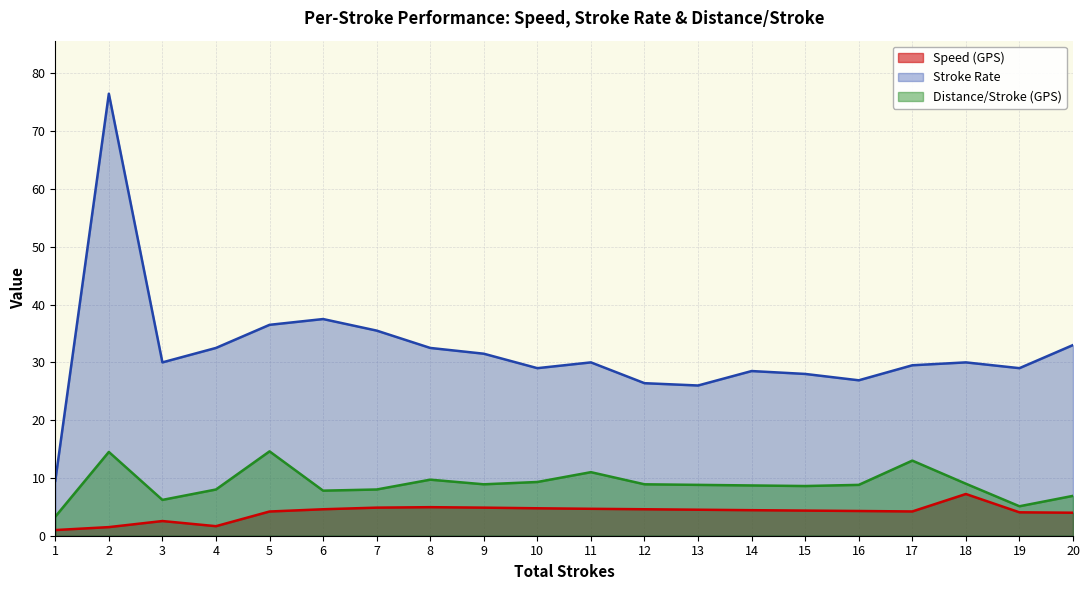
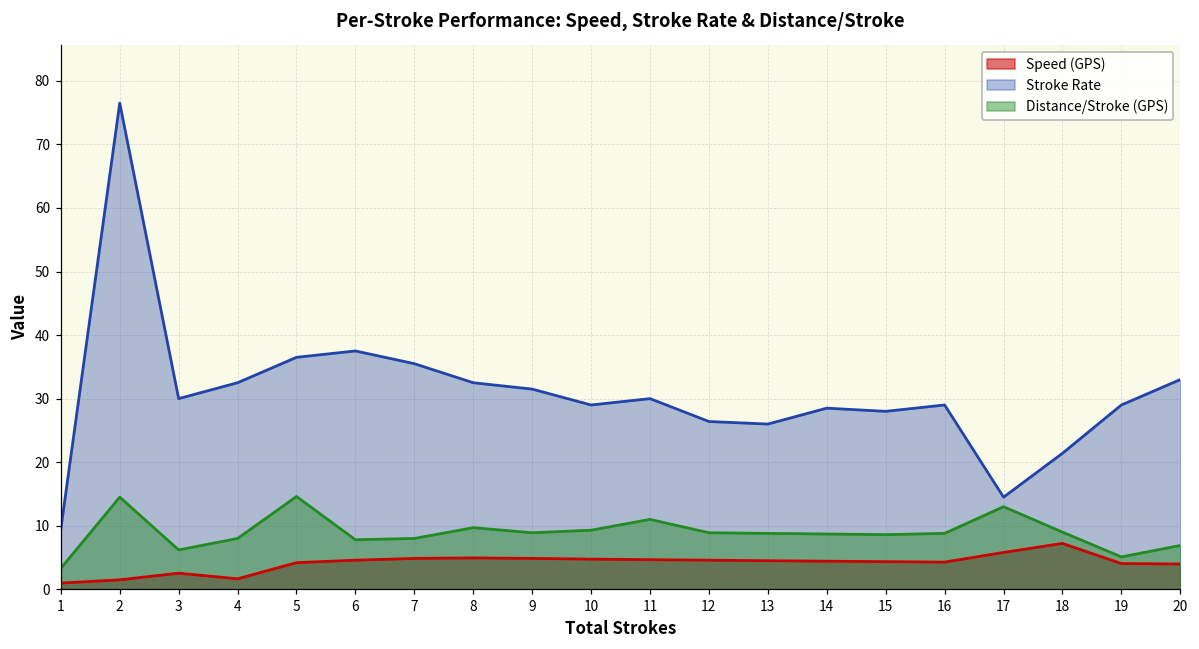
Stroke Rate, 16: 27 -> 29
Speed (GPS), 17: 4 -> 6
Stroke Rate, 17: 30 -> 15
Stroke Rate, 18: 30 -> 21
